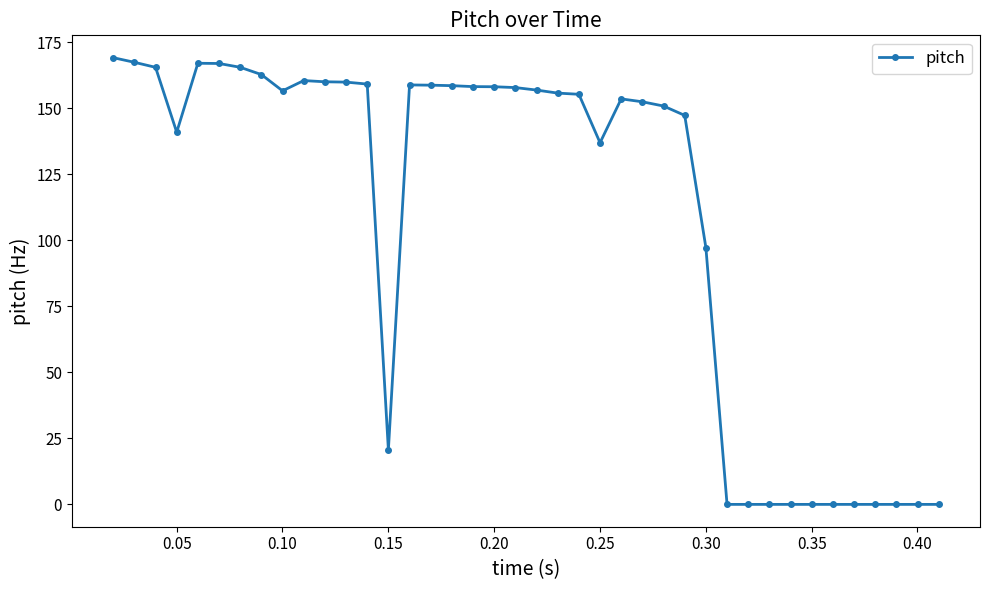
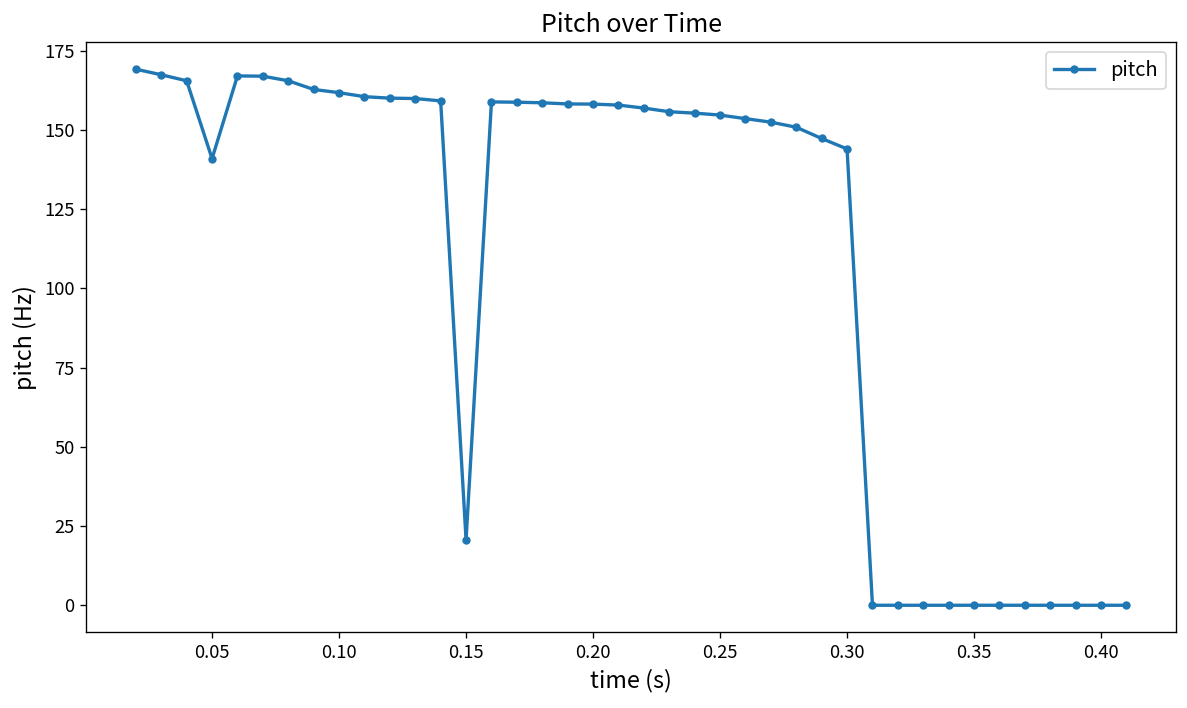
0.10: 157 -> 162
0.25: 137 -> 155
0.30: 97 -> 144
